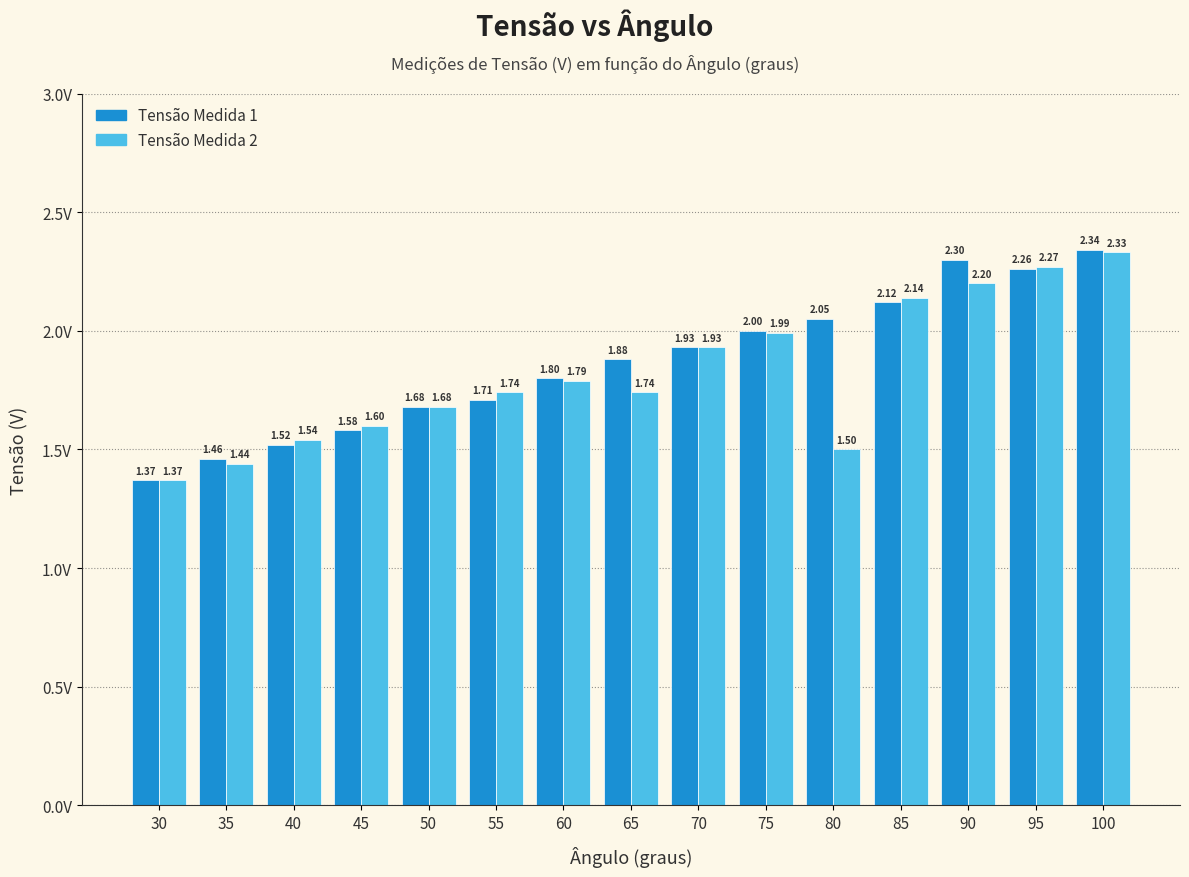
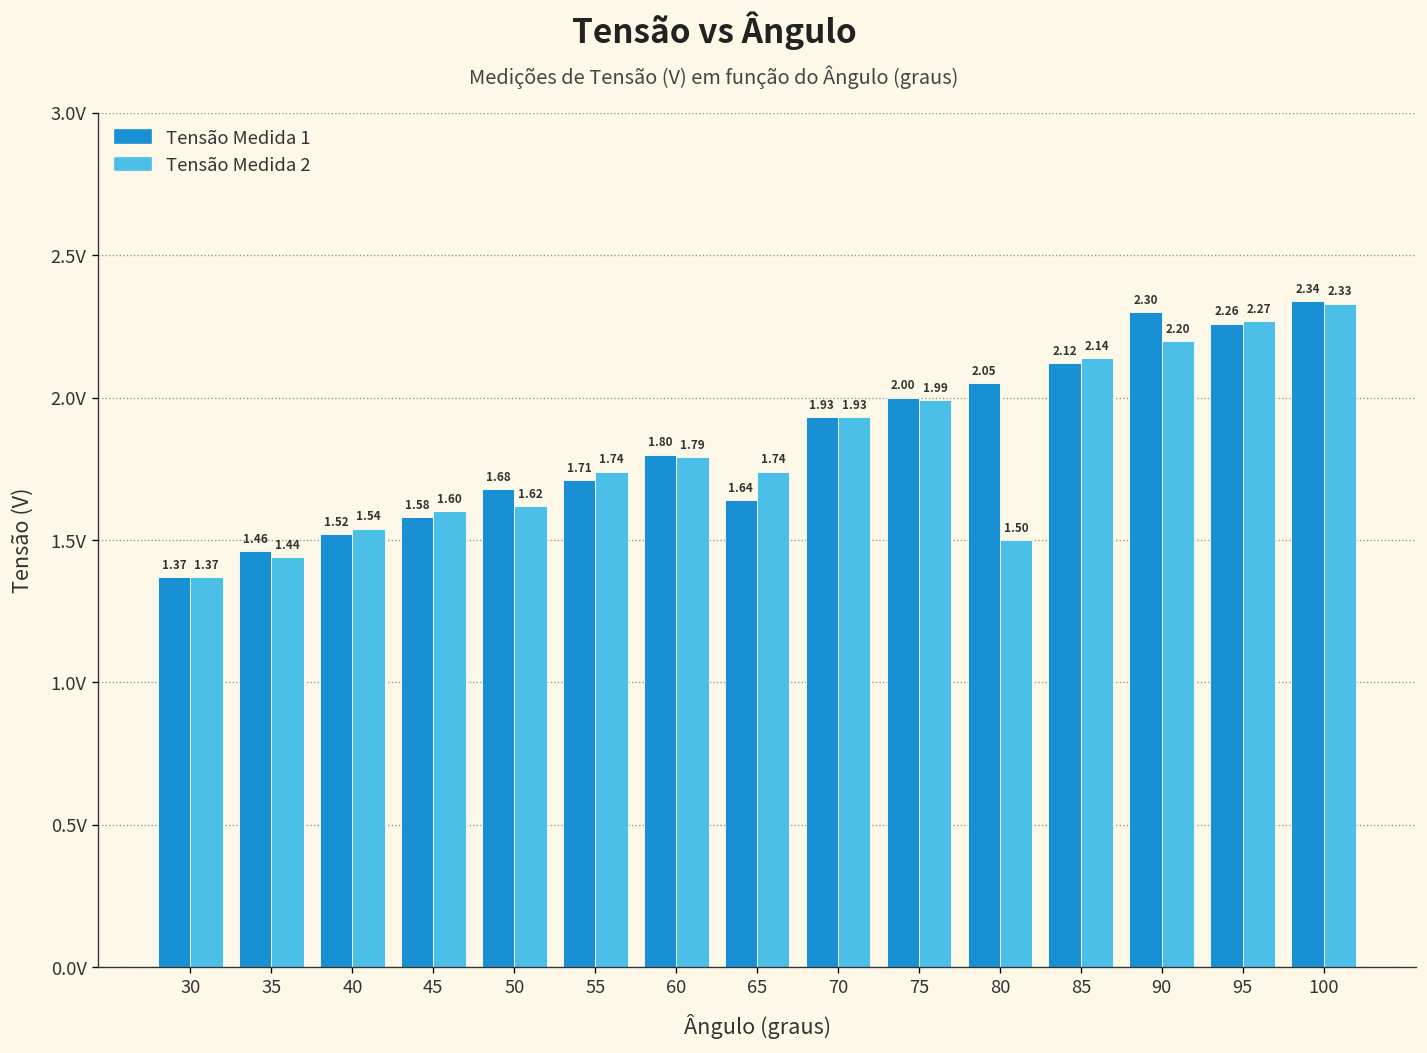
Tensão Medida 2, 50: 1.68 -> 1.62
Tensão Medida 1, 65: 1.88 -> 1.64
